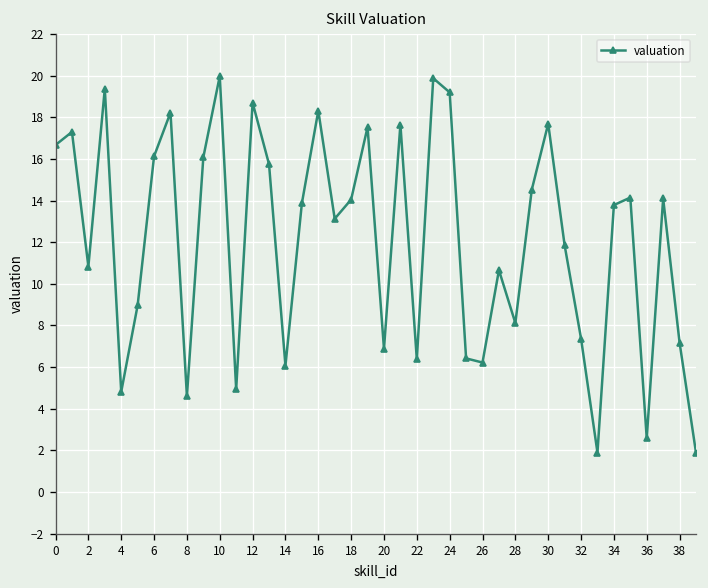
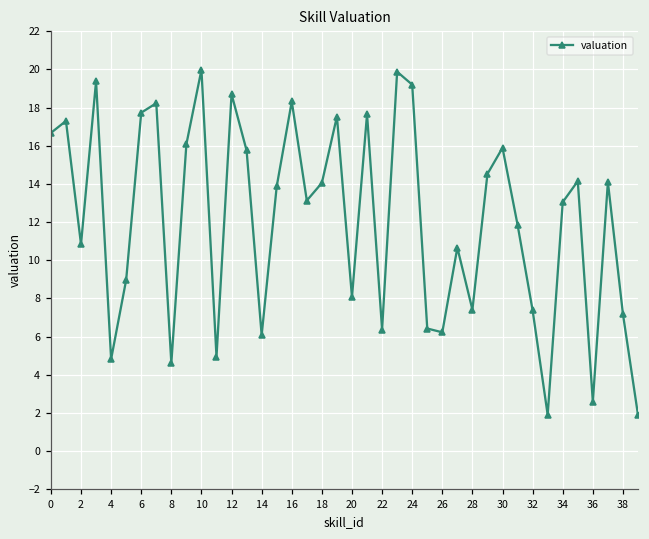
6: 16.1 -> 17.7
20: 6.9 -> 8.1
28: 8.1 -> 7.4
30: 17.7 -> 15.9
34: 13.8 -> 13.0
